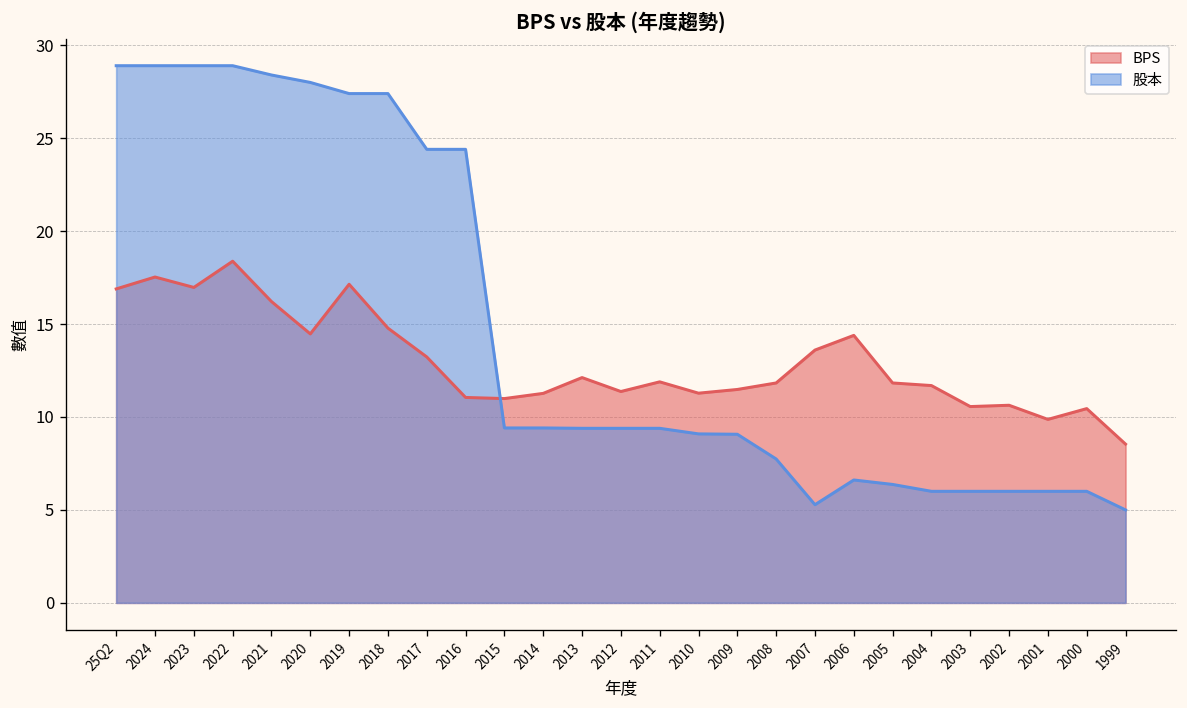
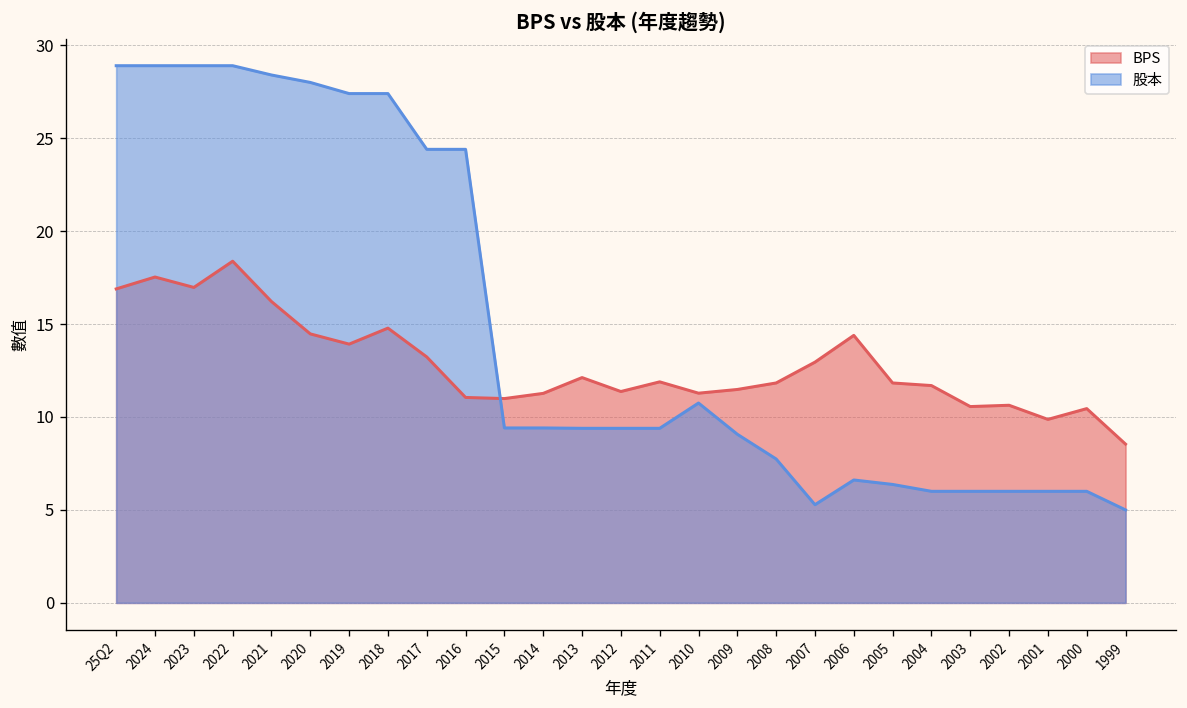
BPS, 2019: 17.1 -> 13.9
股本, 2010: 9.1 -> 10.8
BPS, 2007: 13.6 -> 13.0
